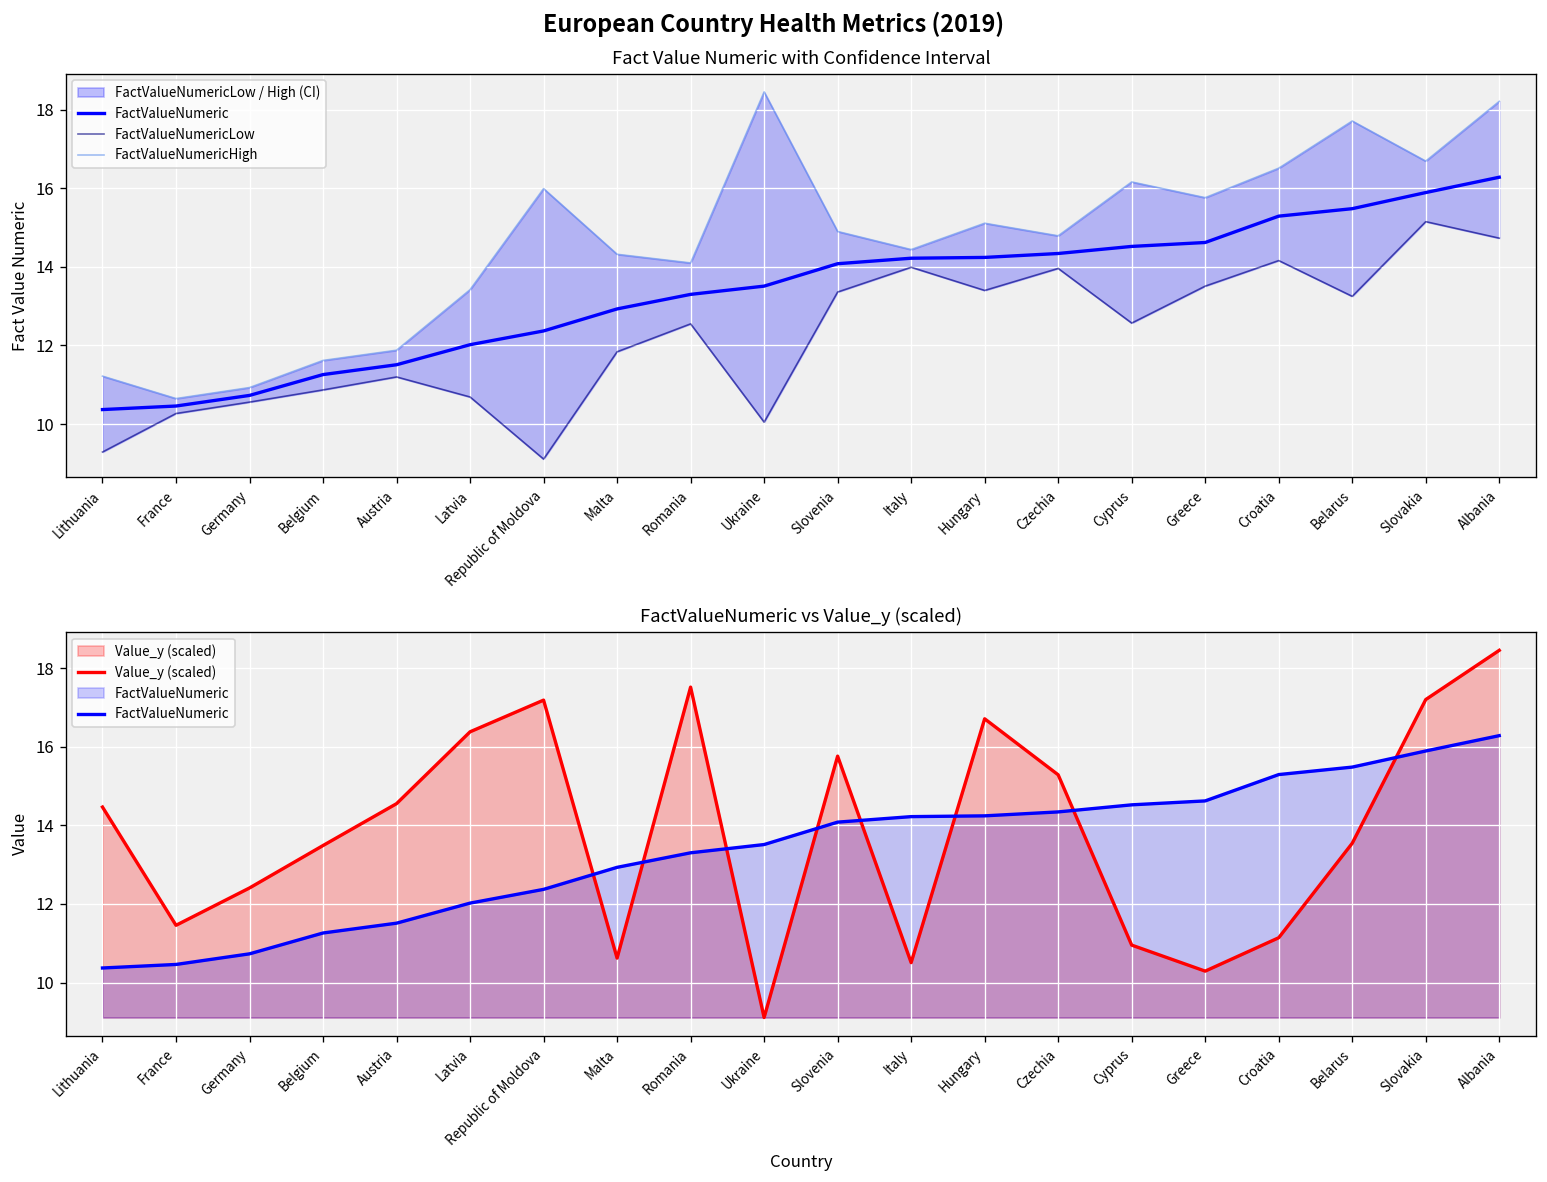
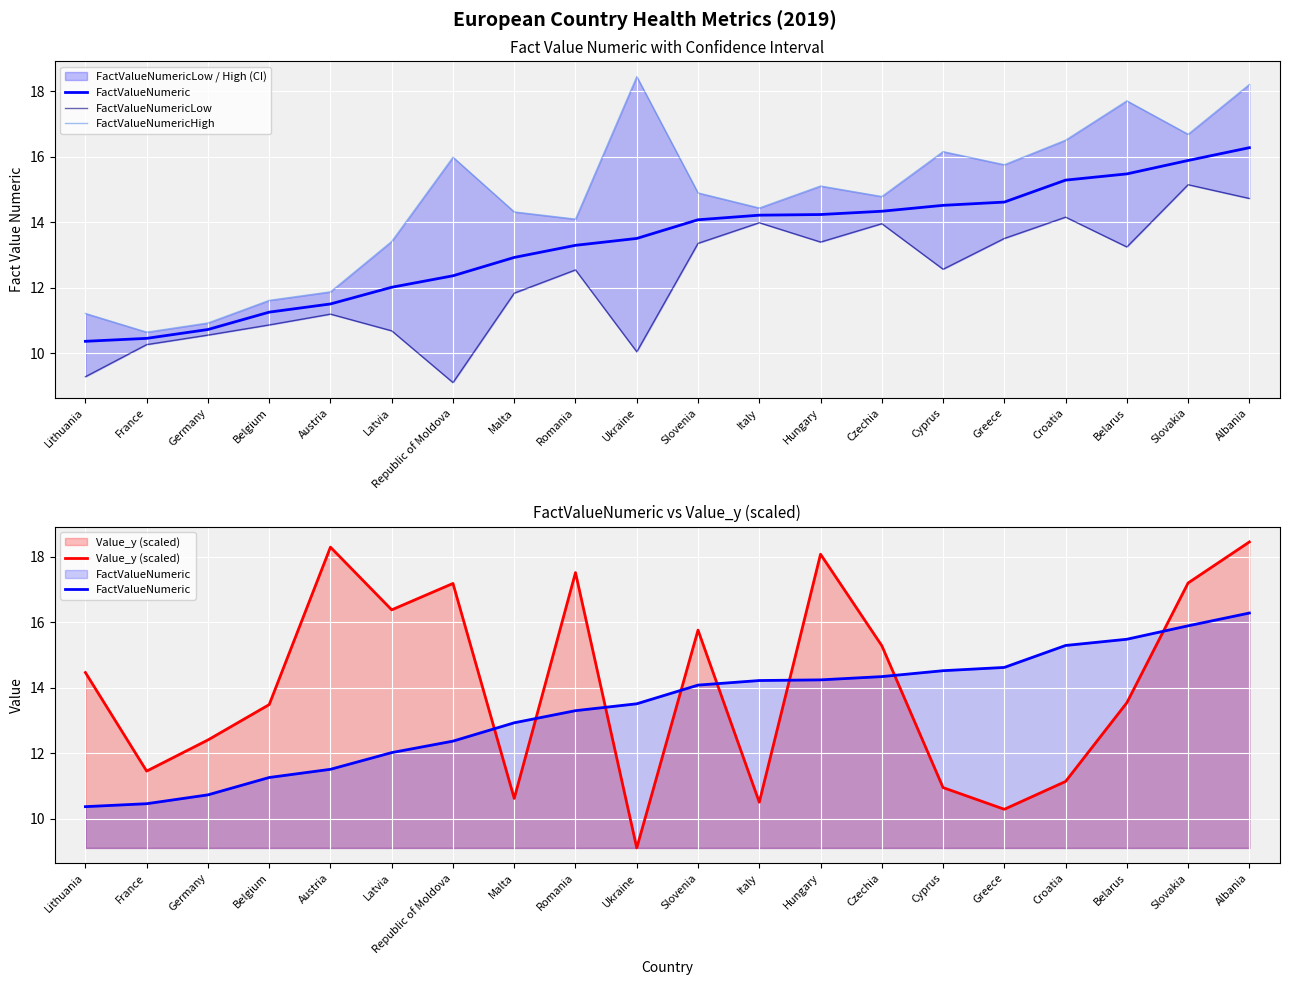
FactValueNumeric vs Value_y (scaled), Value_y (scaled), Austria: 14.5 -> 18.3
FactValueNumeric vs Value_y (scaled), Value_y (scaled), Hungary: 16.7 -> 18.1
